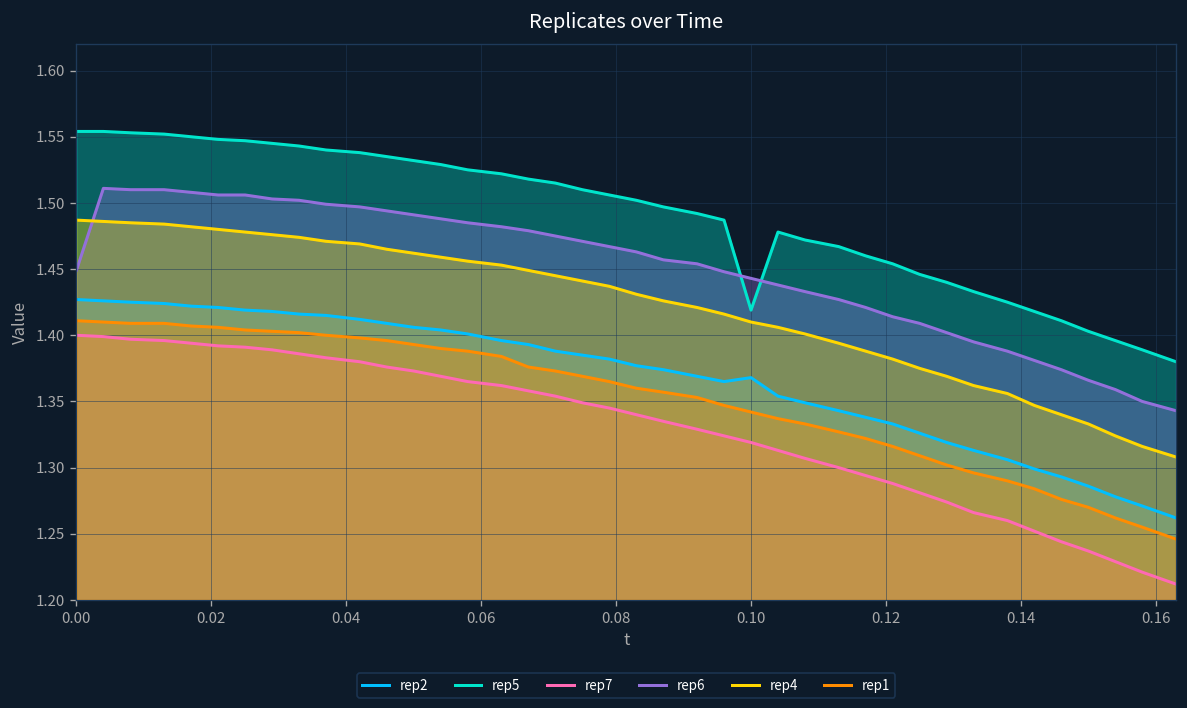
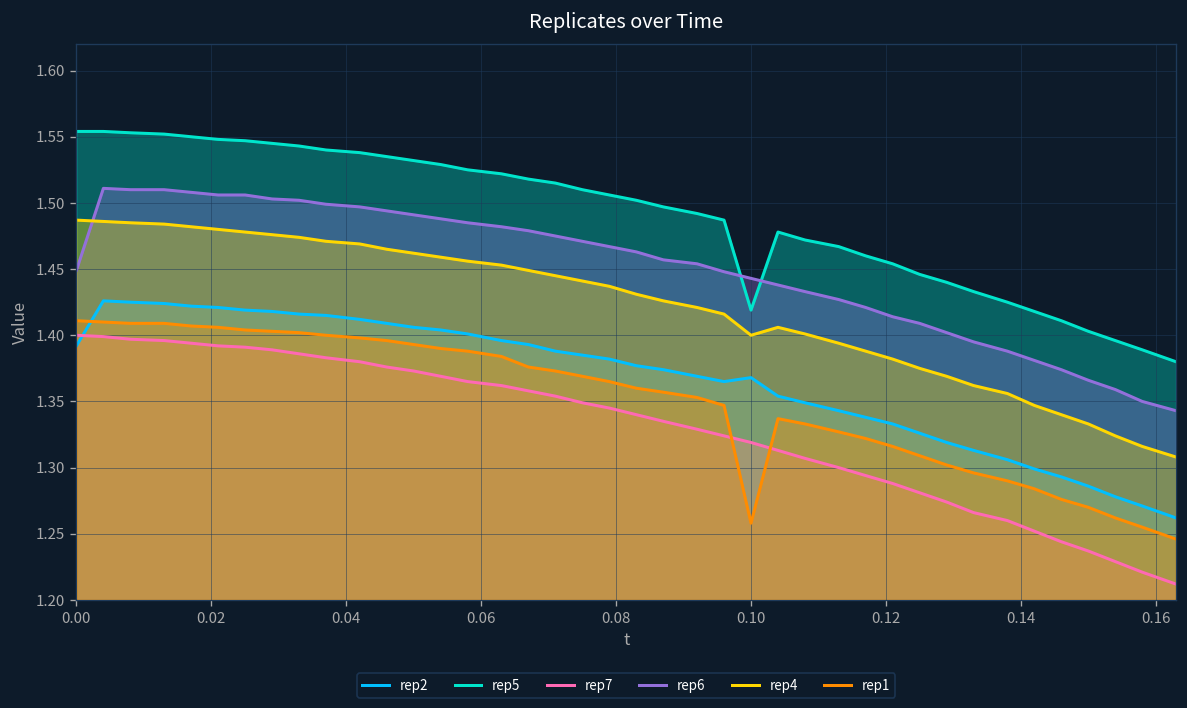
rep2, 0.00: 1.427 -> 1.392
rep4, 0.10: 1.41 -> 1.40
rep1, 0.10: 1.342 -> 1.258
